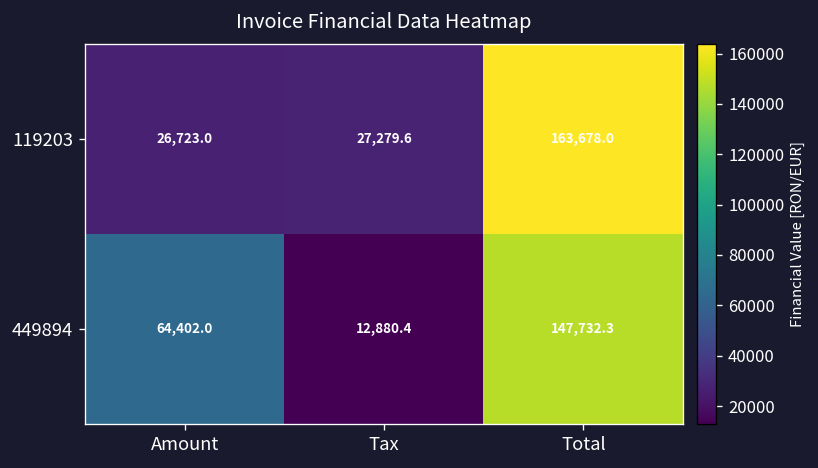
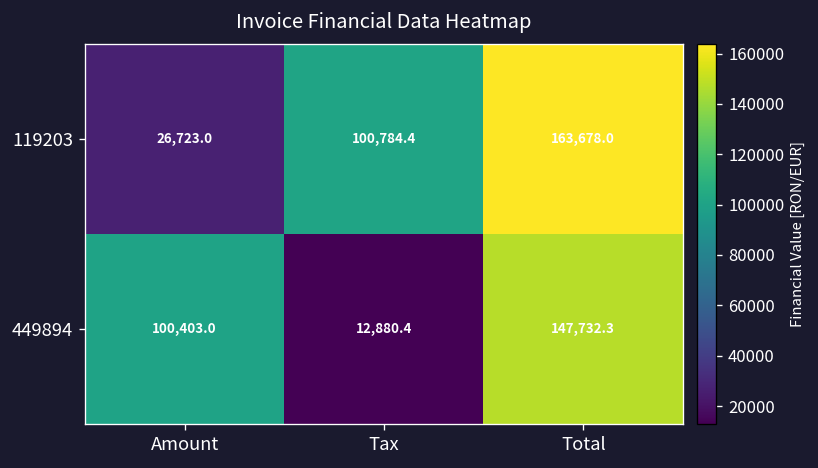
119203, Tax: 27,279.6 -> 100,784.4
449894, Amount: 64,402.0 -> 100,403.0
